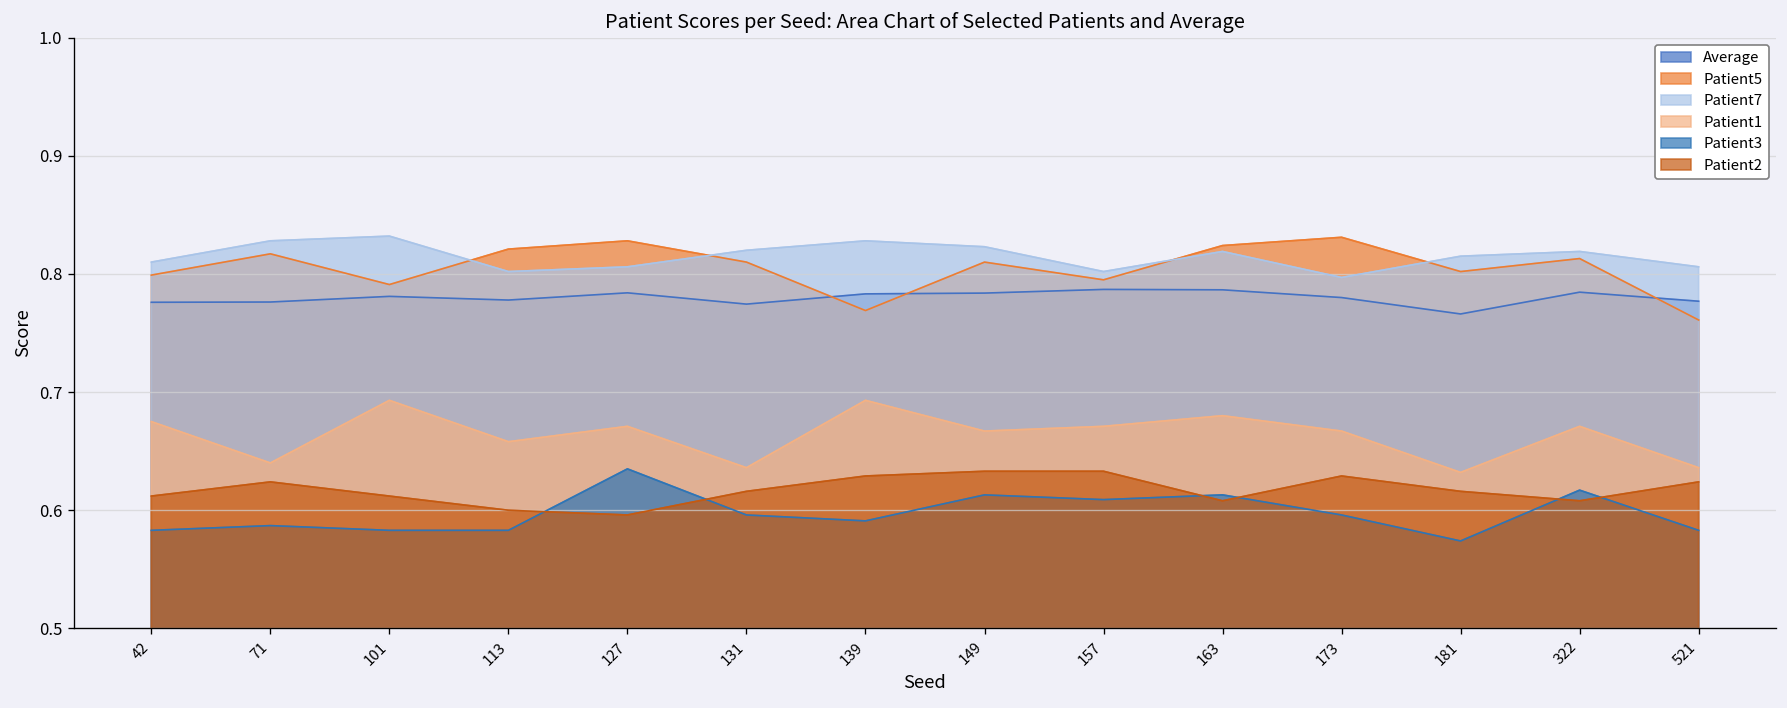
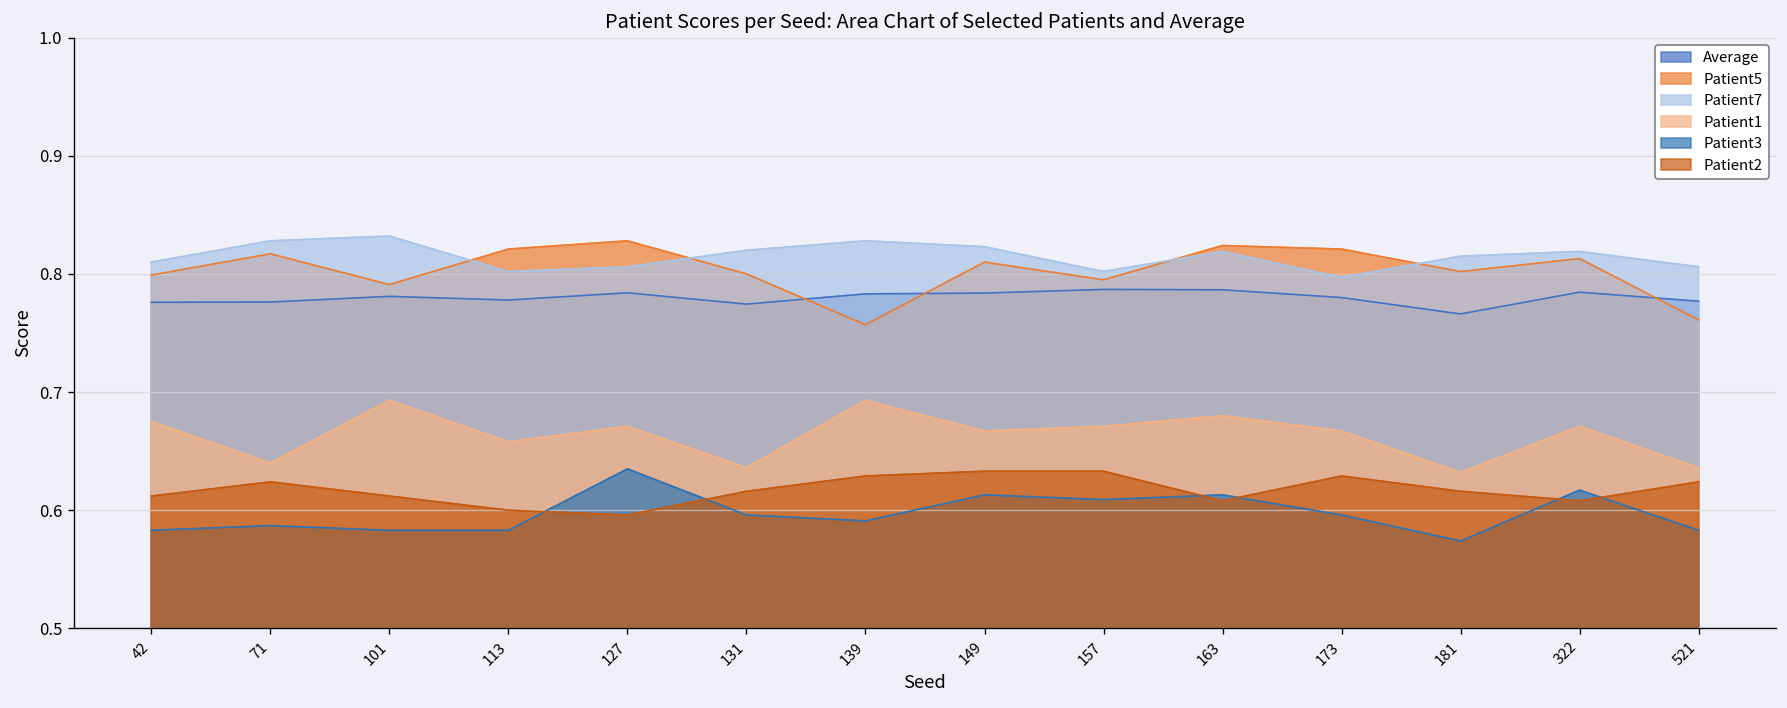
Patient5, 131: 0.81 -> 0.80
Patient5, 139: 0.77 -> 0.76
Patient5, 173: 0.83 -> 0.82
